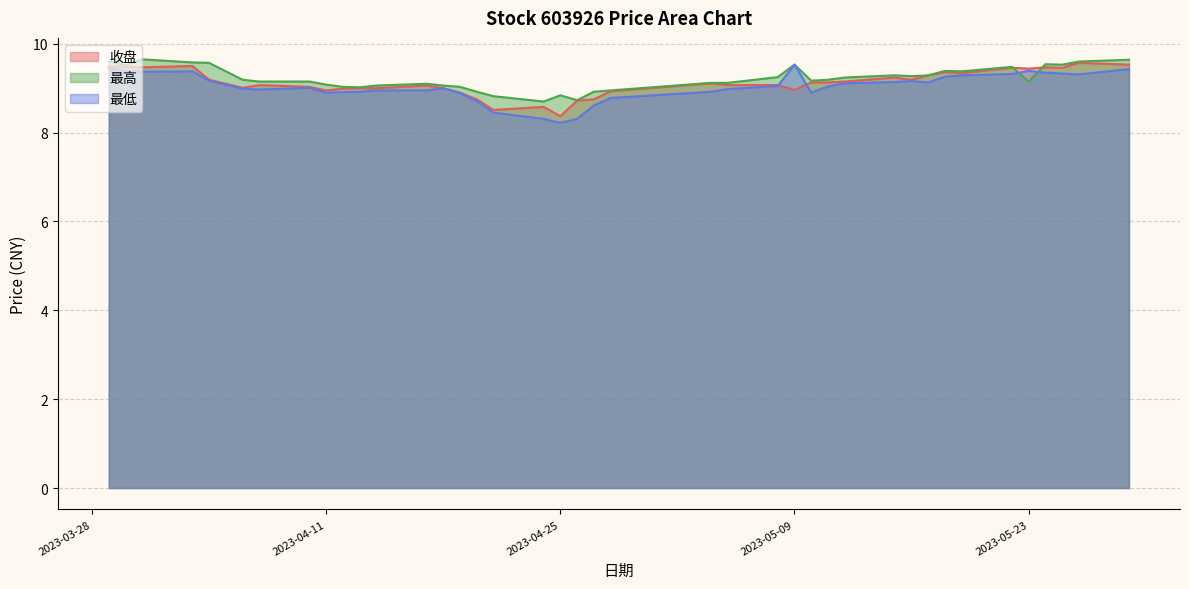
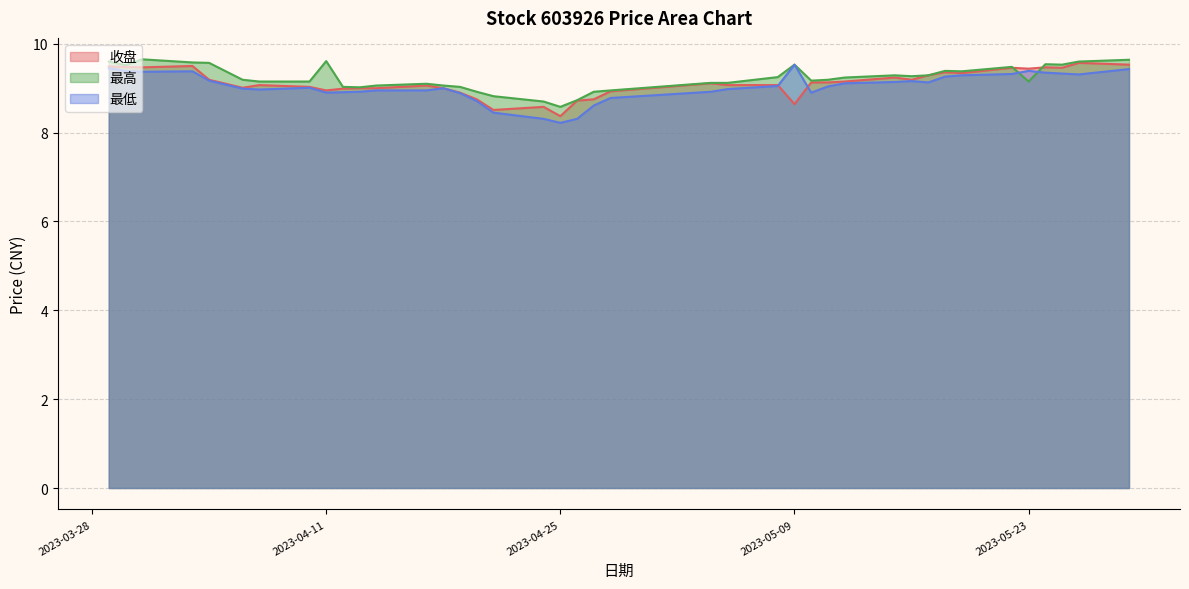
最高, 2023-04-11: 9.1 -> 9.6
最高, 2023-04-25: 8.8 -> 8.6
收盘, 2023-05-09: 9.0 -> 8.6
